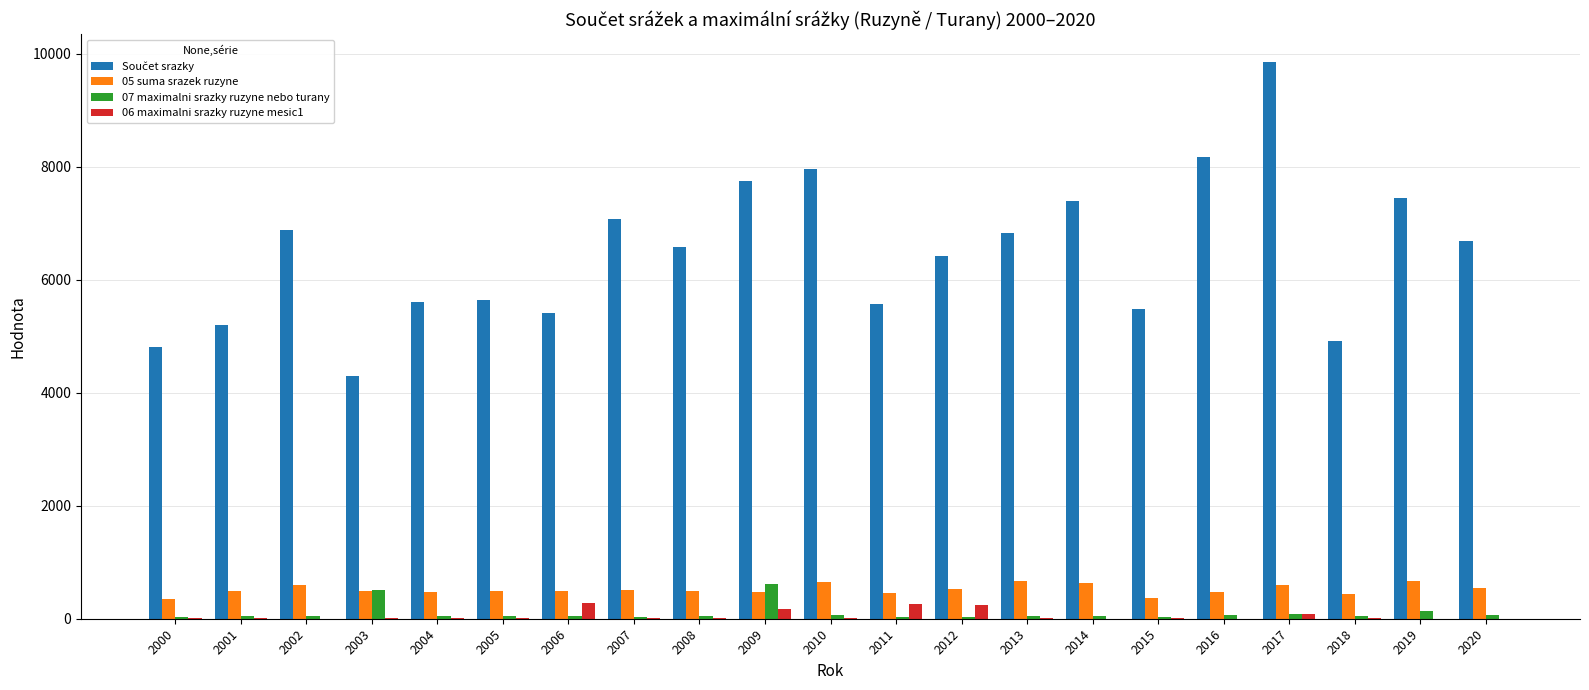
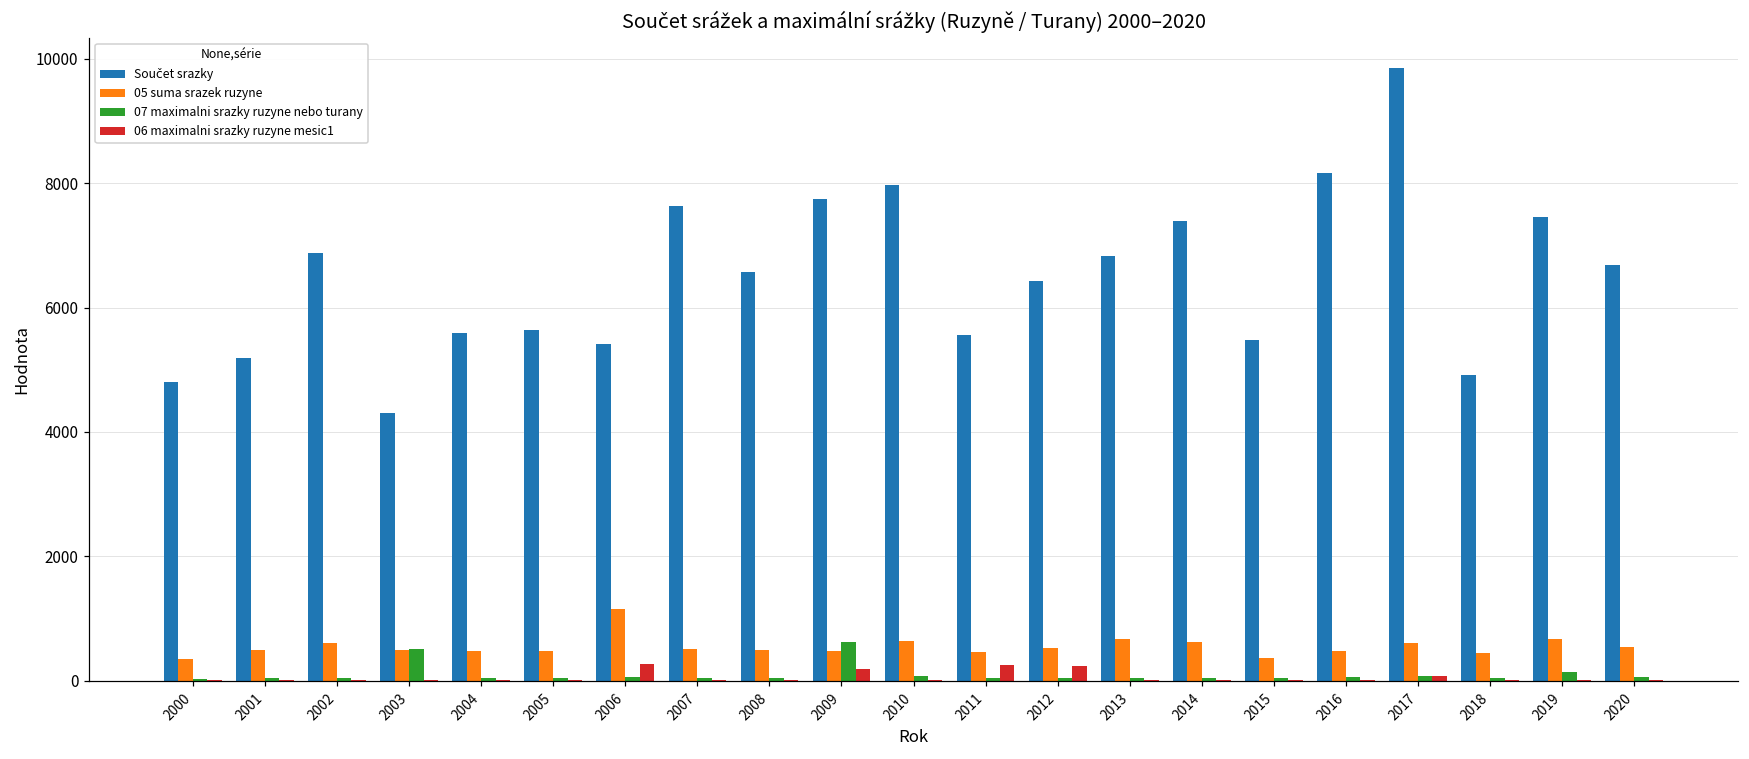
05 suma srazek ruzyne, 2006: 500 -> 1100
Součet srazky, 2007: 7100 -> 7600
